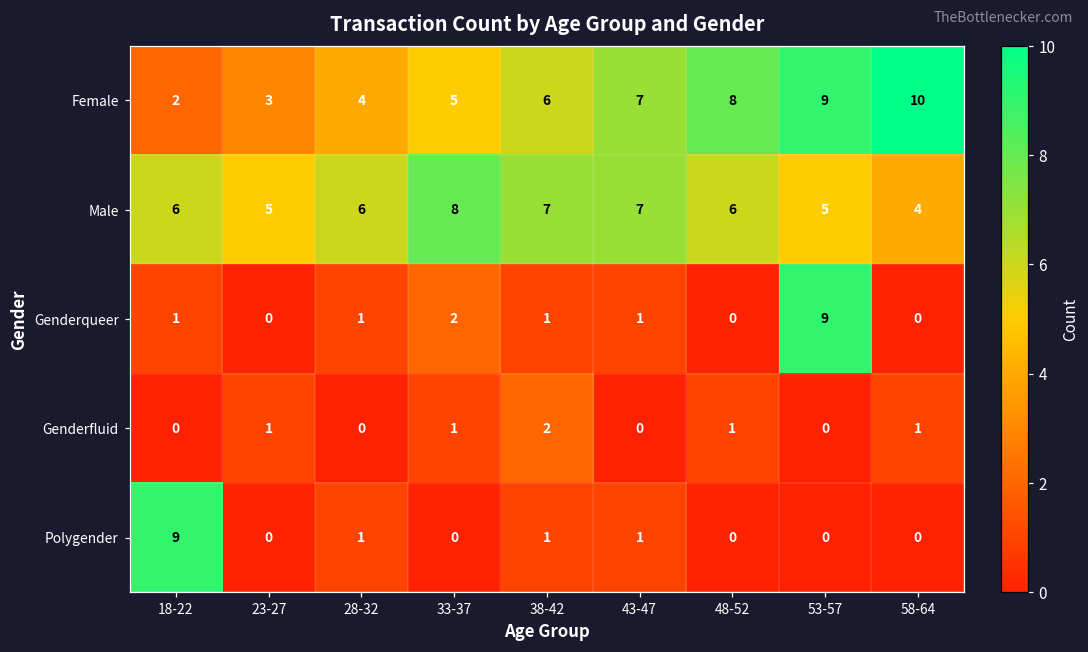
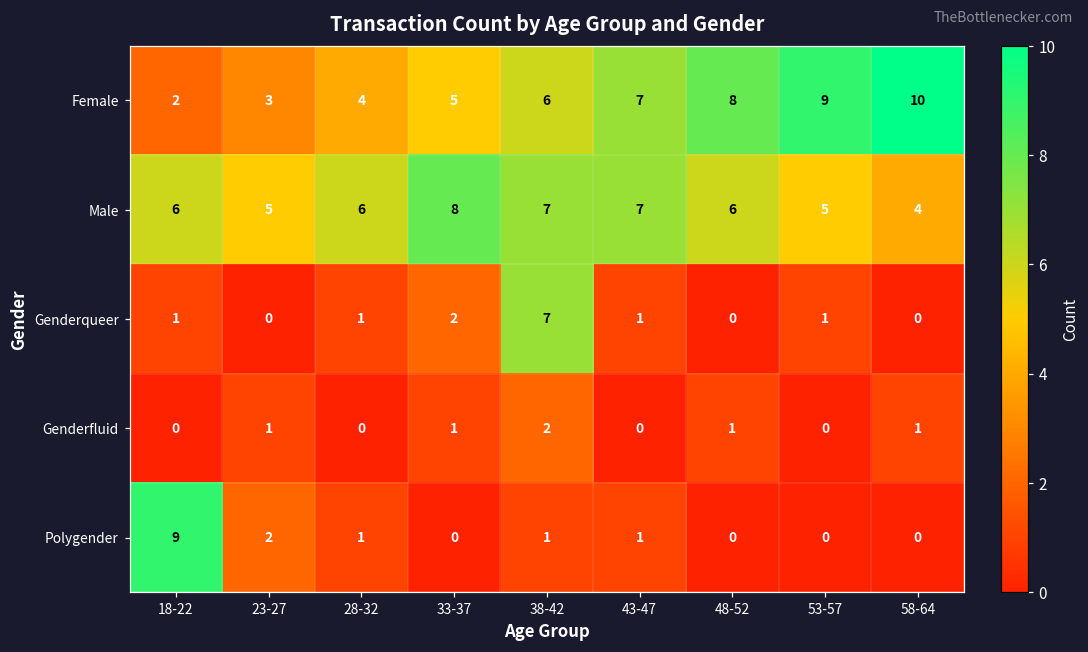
Genderqueer, 38-42: 1 -> 7
Genderqueer, 53-57: 9 -> 1
Polygender, 23-27: 0 -> 2
